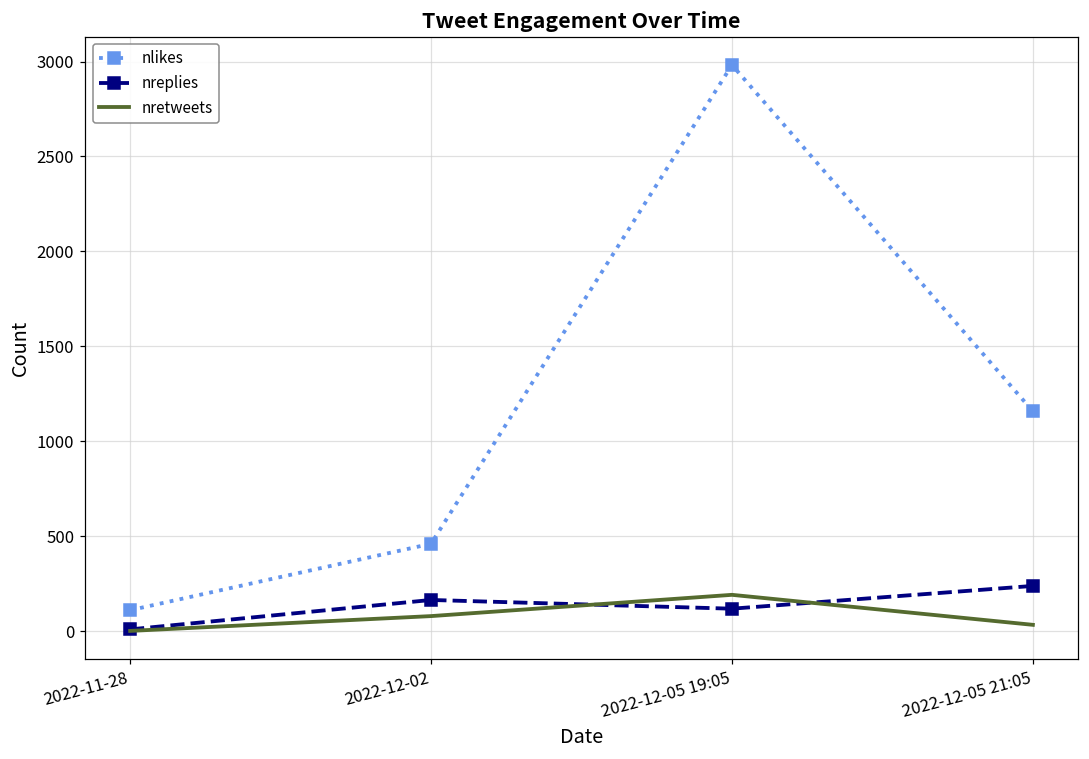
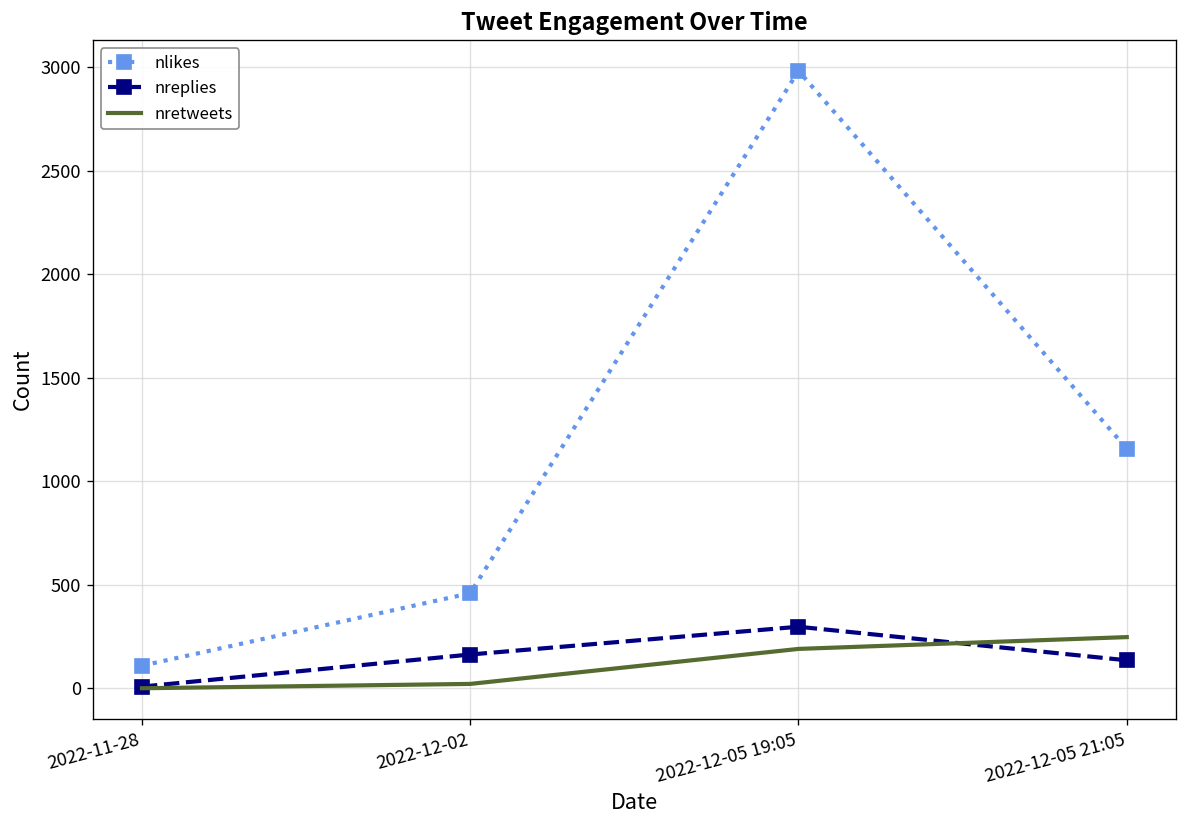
nretweets, 2022-12-02: 80 -> 20
nreplies, 2022-12-05 19:05: 120 -> 300
nreplies, 2022-12-05 21:05: 240 -> 140
nretweets, 2022-12-05 21:05: 30 -> 250
